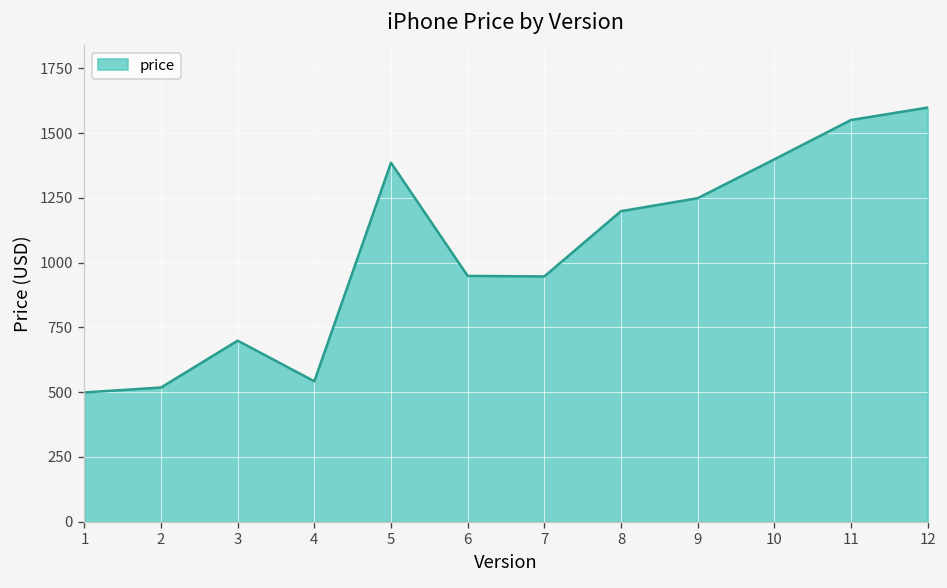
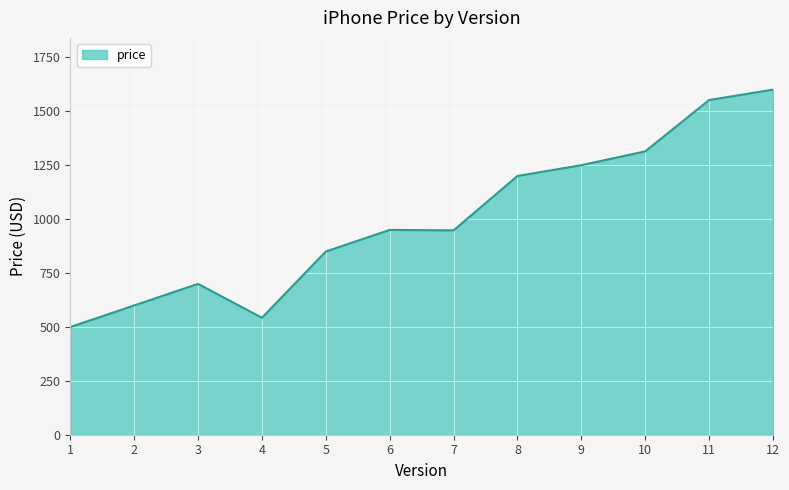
2: 520 -> 600
5: 1390 -> 850
10: 1400 -> 1310
